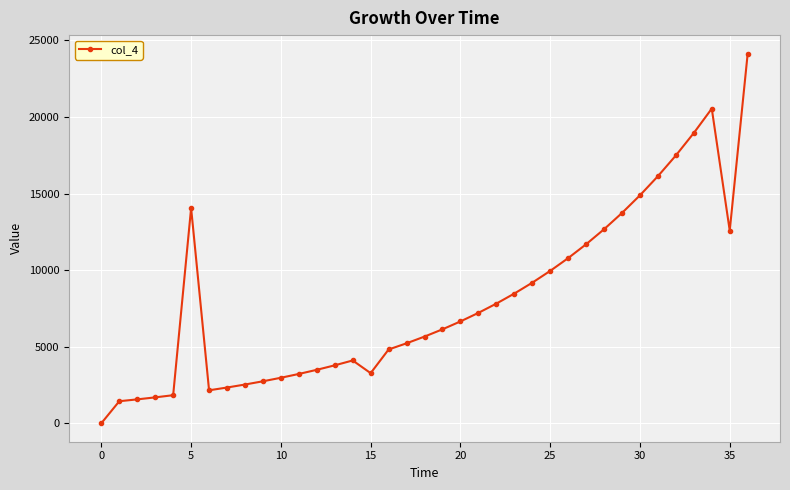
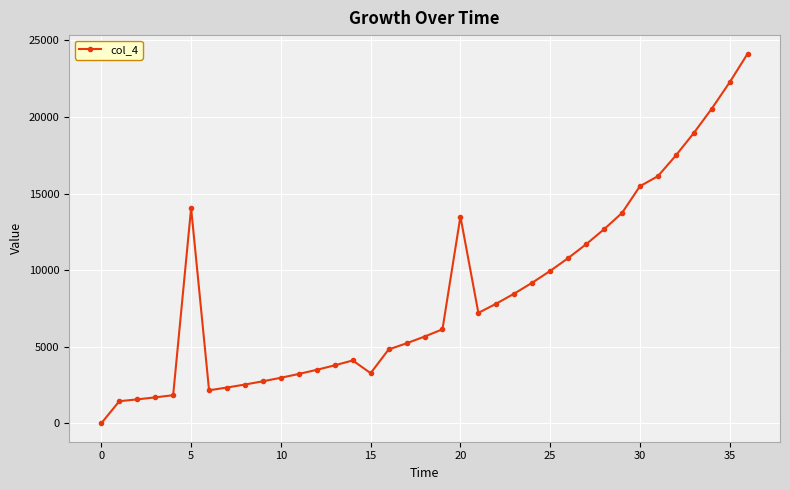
20: 6600 -> 13500
30: 14900 -> 15500
35: 12600 -> 22300
